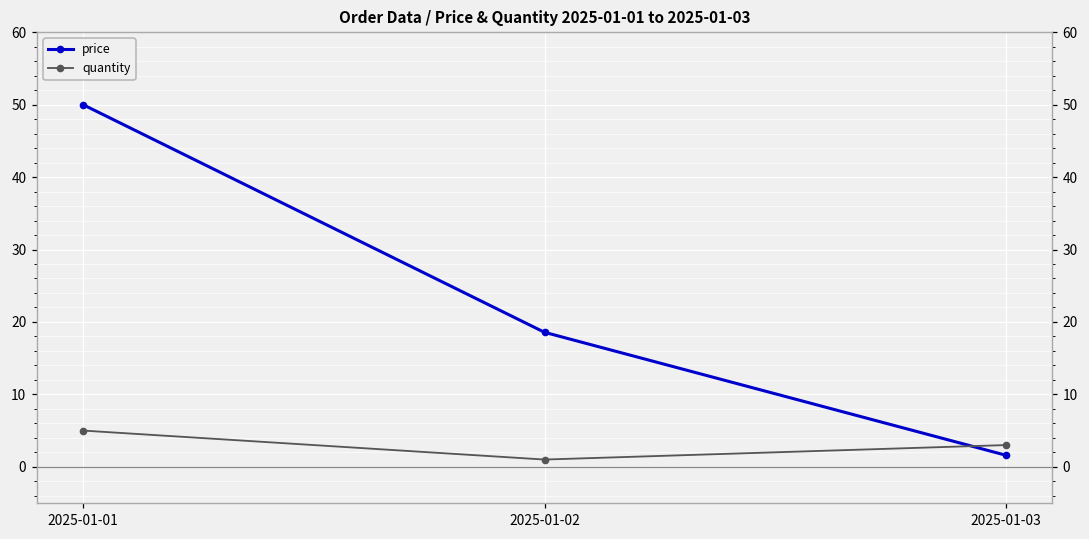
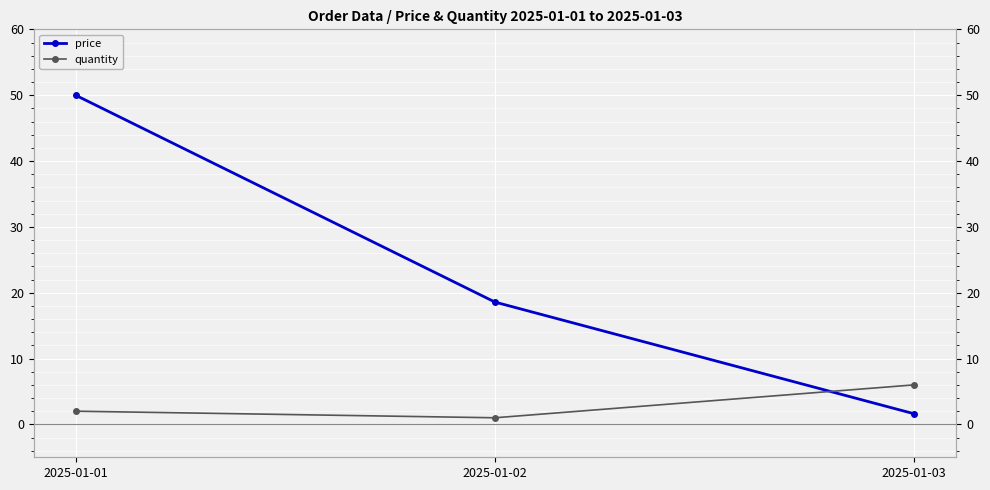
quantity, 2025-01-01: 5 -> 2
quantity, 2025-01-03: 3 -> 6
